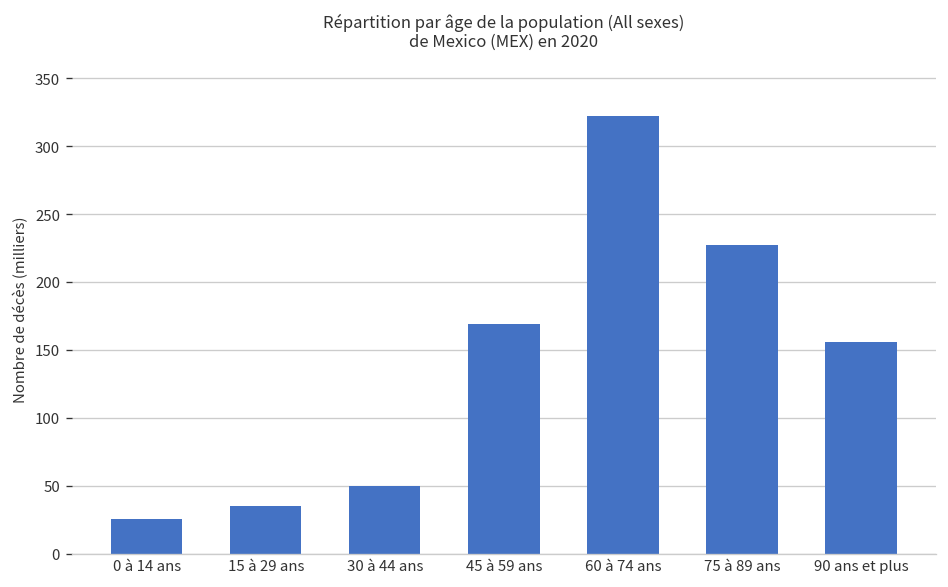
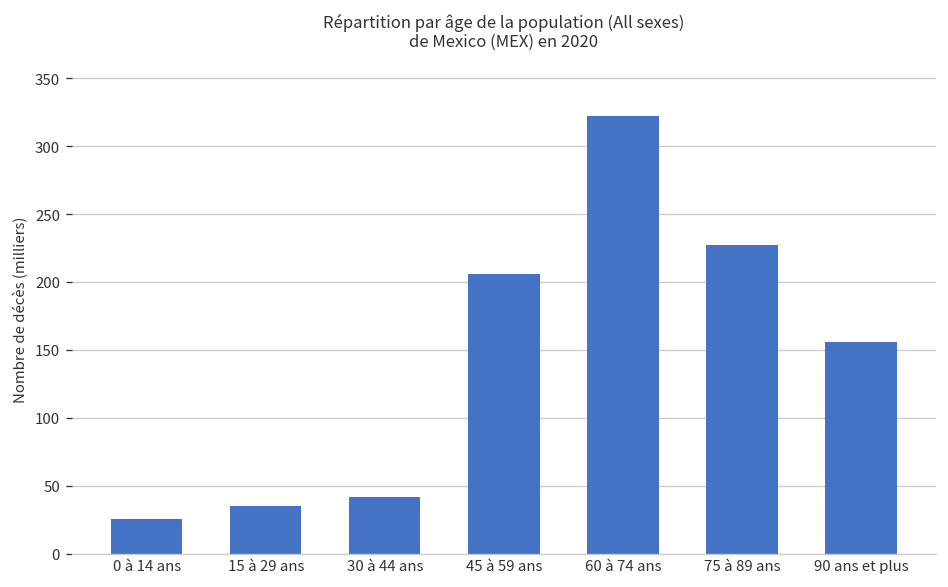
30 à 44 ans: 50 -> 42
45 à 59 ans: 169 -> 206
